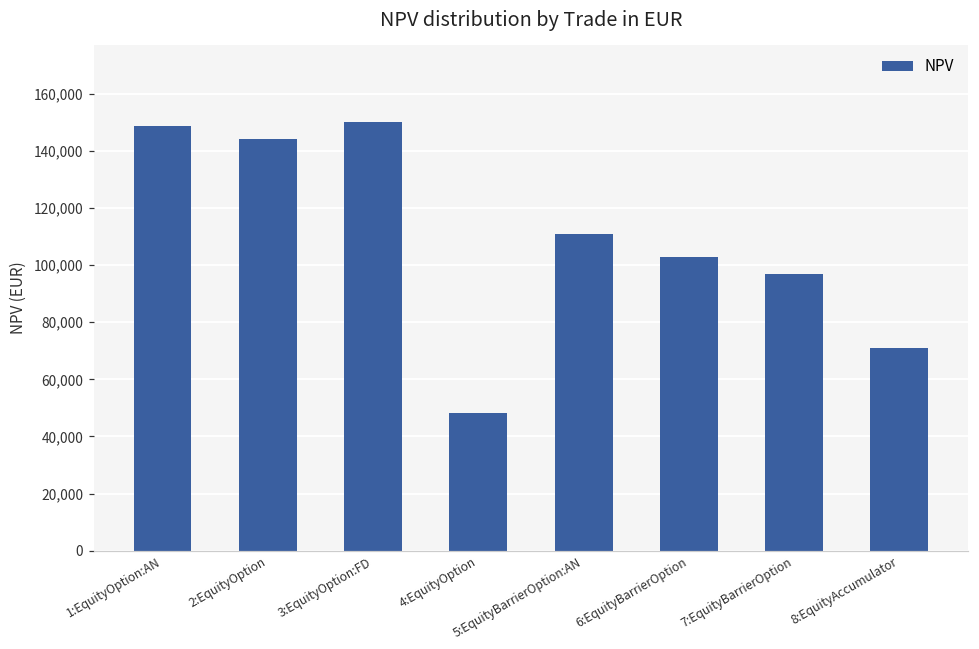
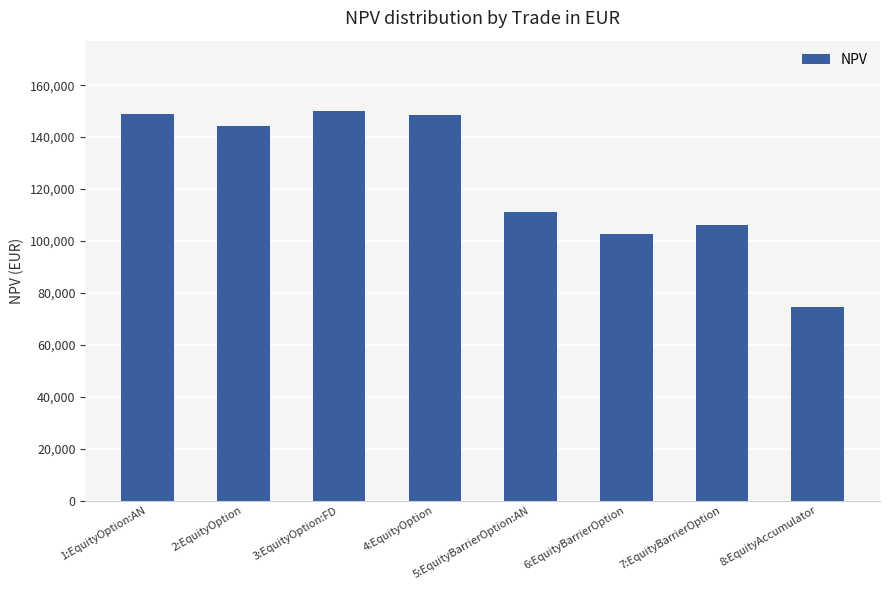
4:EquityOption: 48,000 -> 149,000
7:EquityBarrierOption: 97,000 -> 106,000
8:EquityAccumulator: 71,000 -> 75,000
